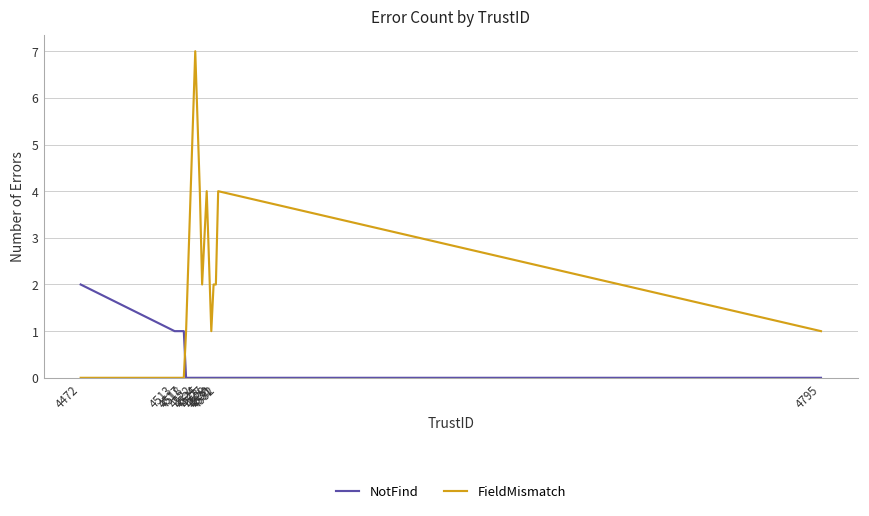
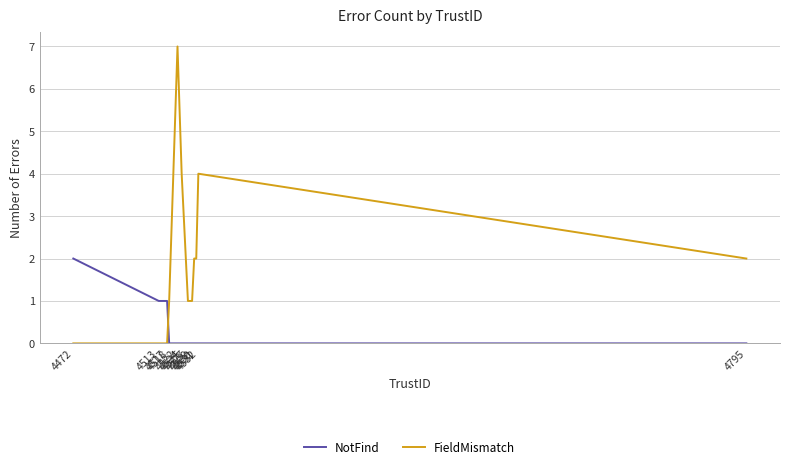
FieldMismatch, 4525: 2 -> 3
FieldMismatch, 4527: 4 -> 1
FieldMismatch, 4795: 1 -> 2
